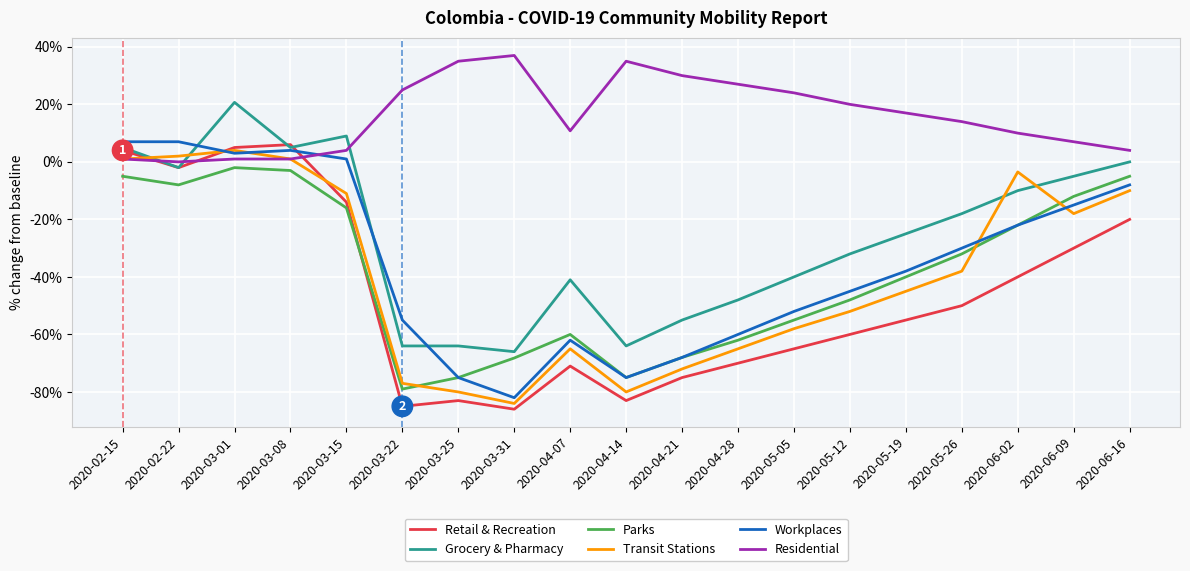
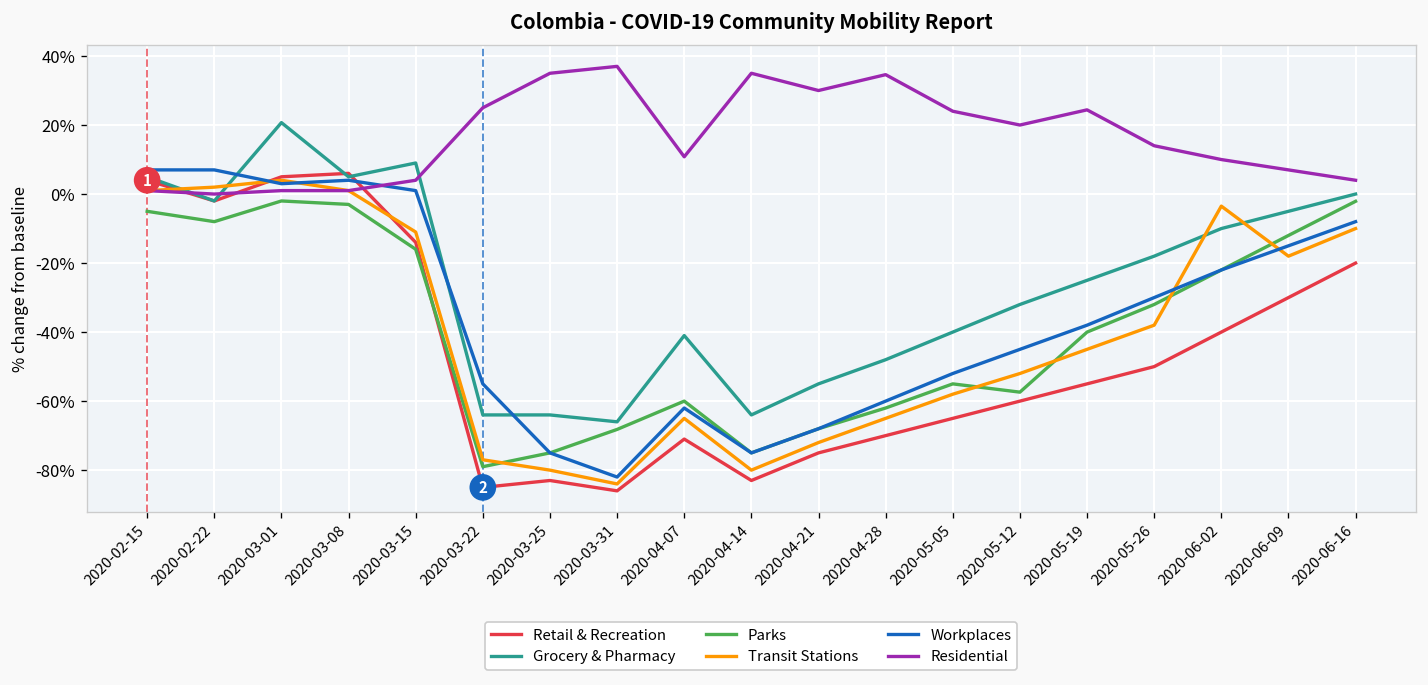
Residential, 2020-04-28: 27% -> 35%
Parks, 2020-05-12: -48% -> -57%
Residential, 2020-05-19: 17% -> 24%
Parks, 2020-06-16: -5% -> -2%
